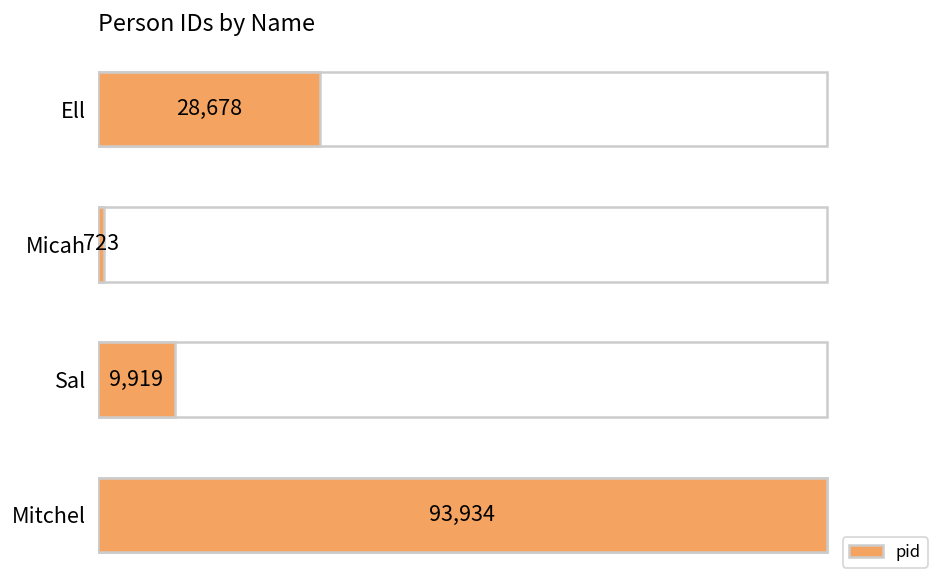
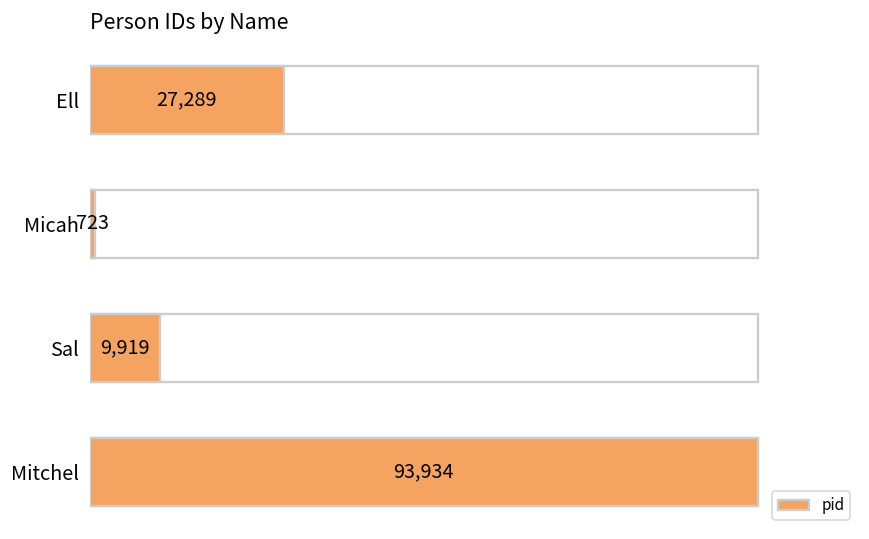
pid, Ell: 28,678 -> 27,289
